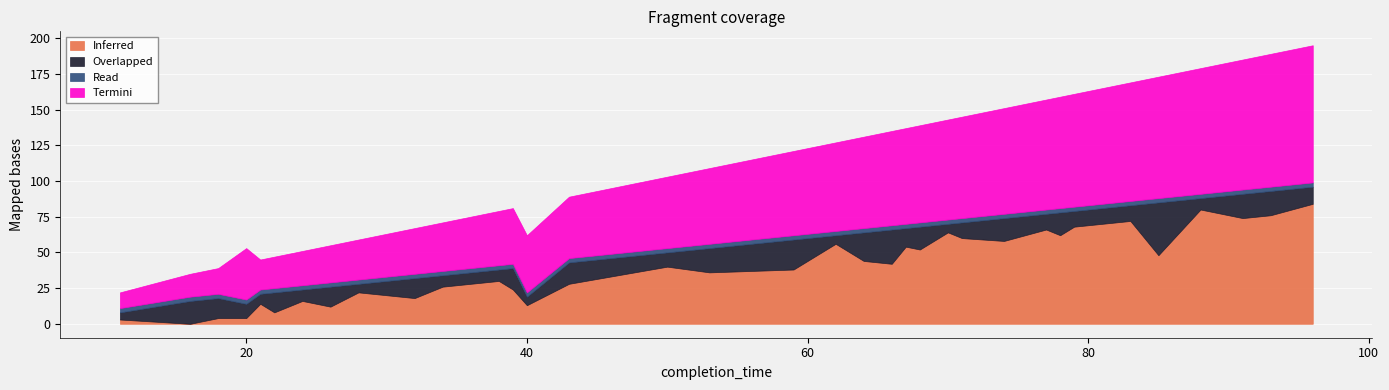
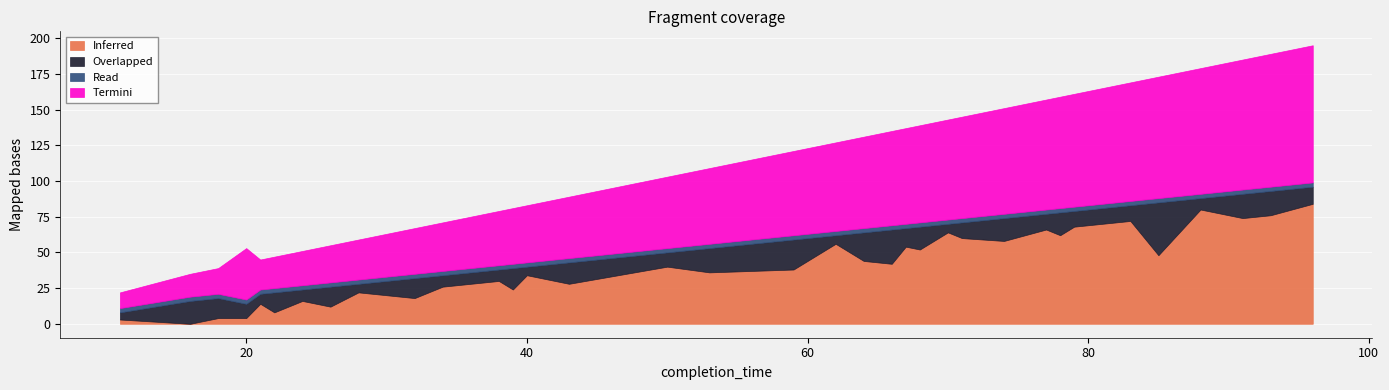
Inferred, 40: 13 -> 34
